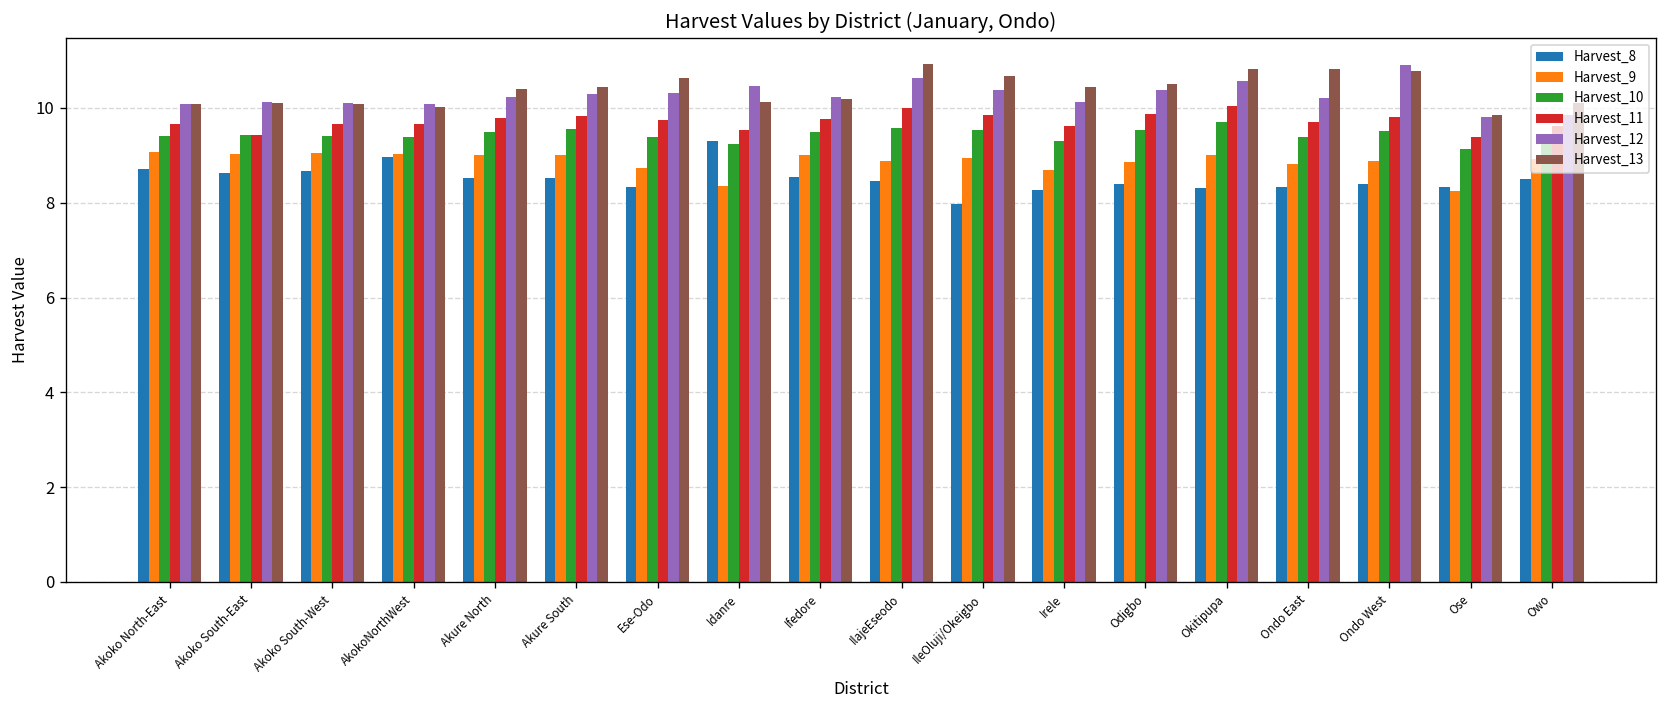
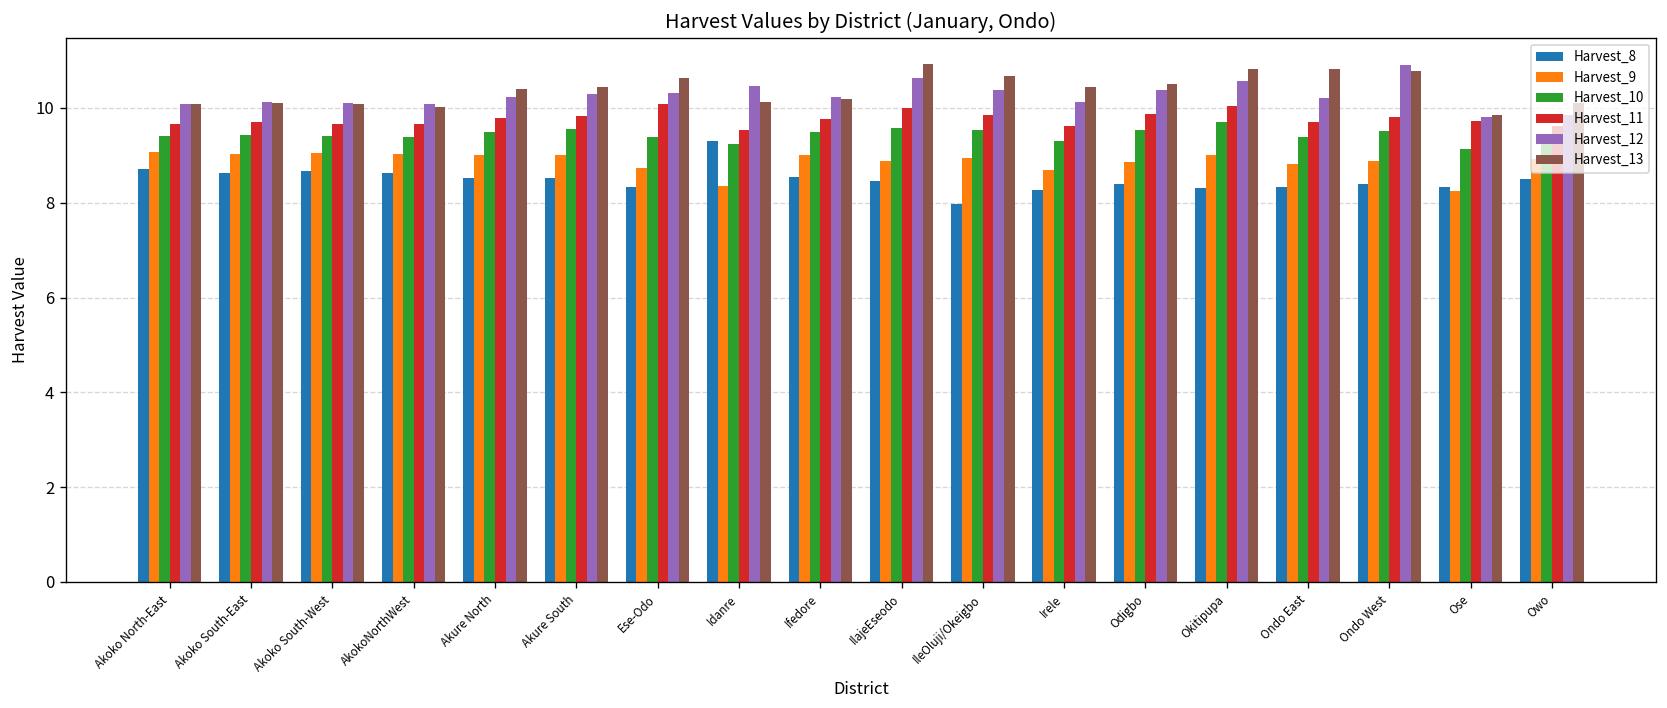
Harvest_11, Akoko South-East: 9.4 -> 9.7
Harvest_8, AkokoNorthWest: 9.0 -> 8.6
Harvest_11, Ese-Odo: 9.7 -> 10.1
Harvest_11, Ose: 9.4 -> 9.7
